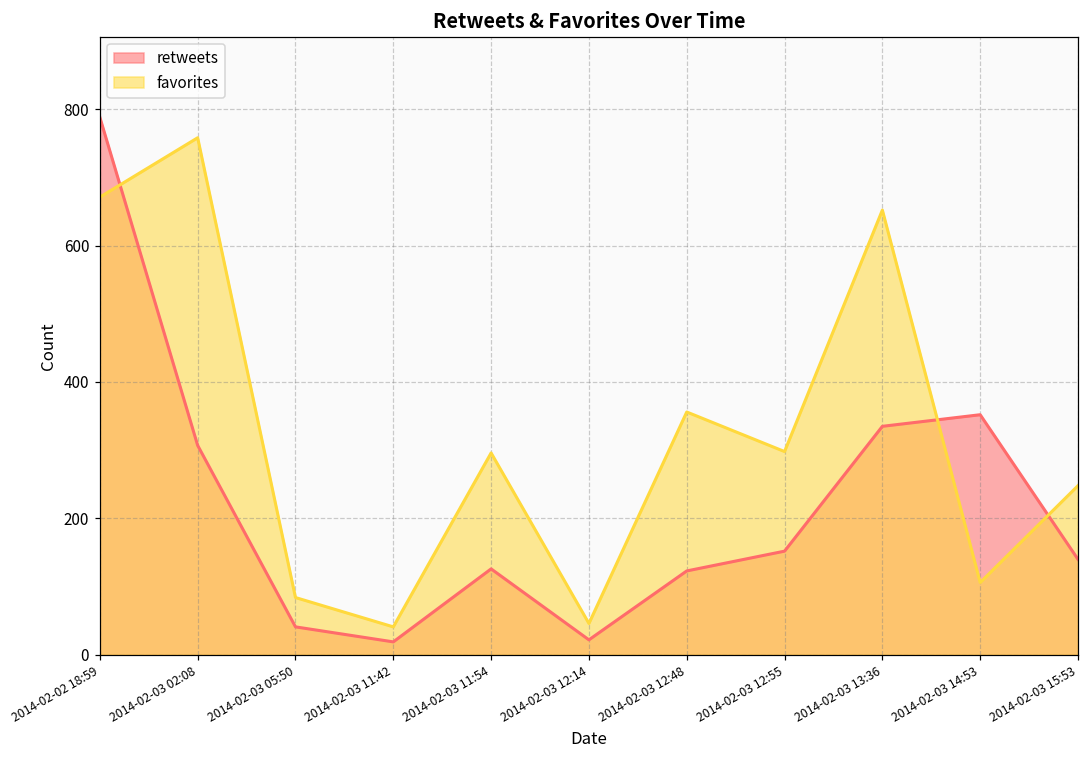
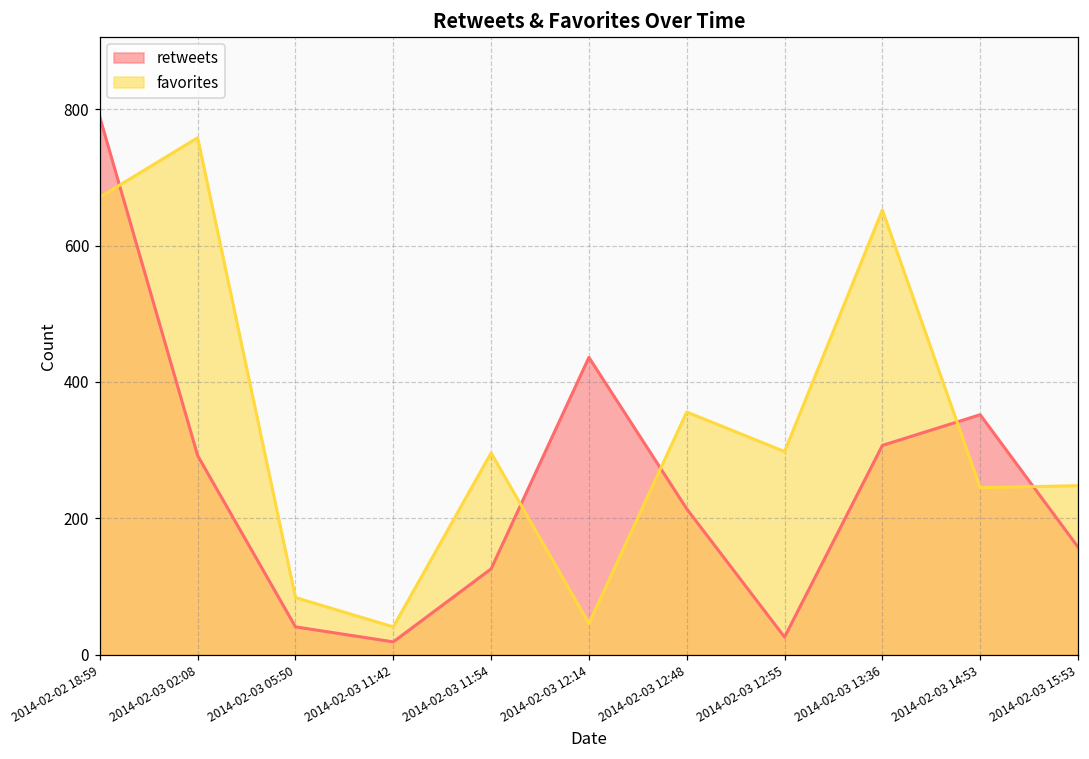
retweets, 2014-02-03 02:08: 310 -> 290
retweets, 2014-02-03 12:14: 20 -> 440
retweets, 2014-02-03 12:48: 120 -> 210
retweets, 2014-02-03 12:55: 150 -> 30
retweets, 2014-02-03 13:36: 340 -> 310
favorites, 2014-02-03 14:53: 110 -> 250
retweets, 2014-02-03 15:53: 140 -> 160
